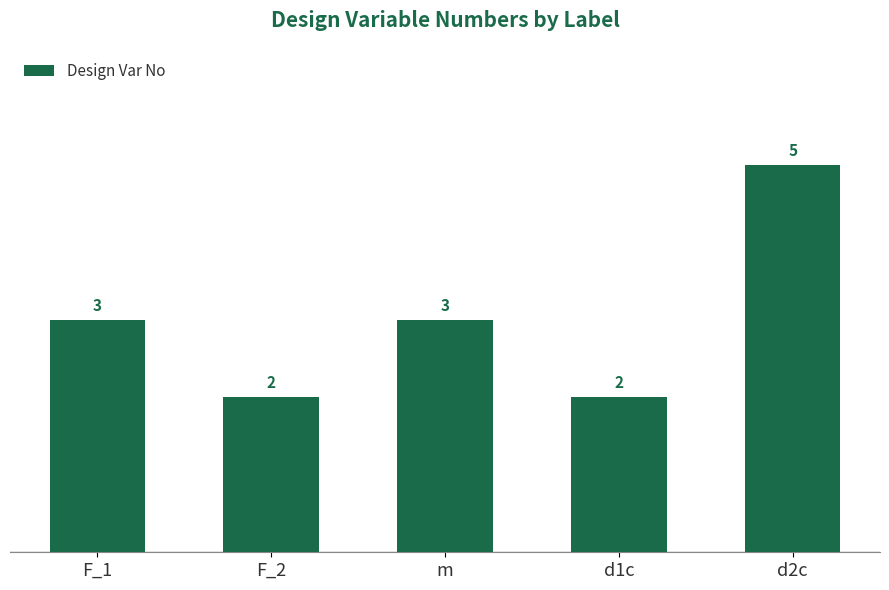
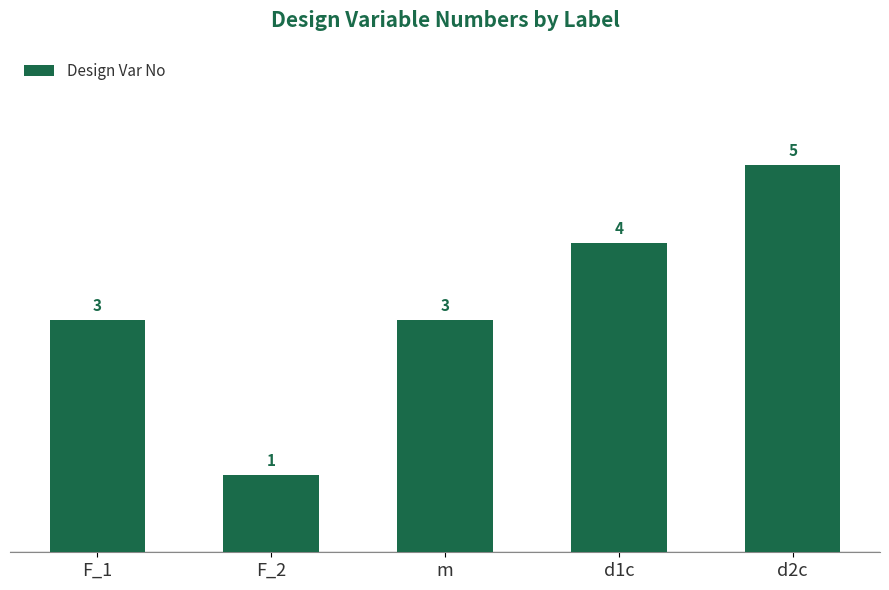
F_2: 2 -> 1
d1c: 2 -> 4
